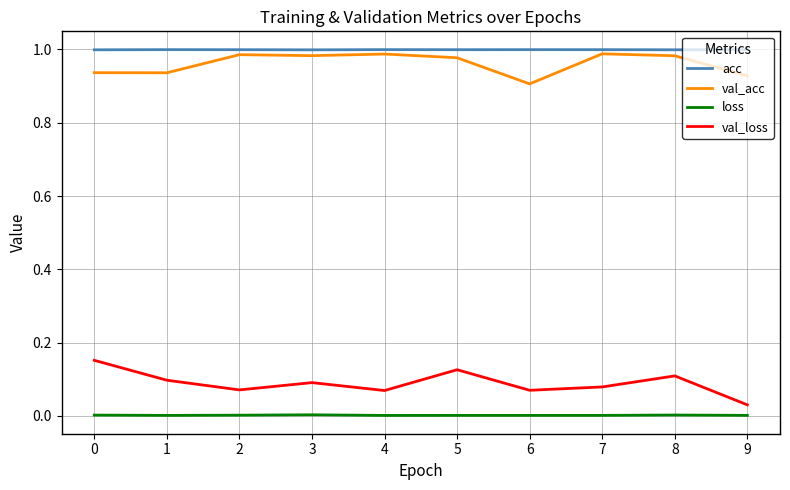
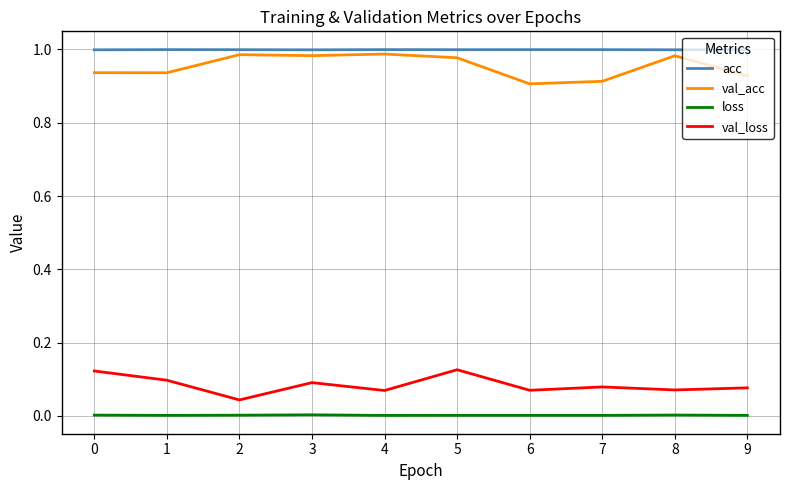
val_loss, 0: 0.15 -> 0.12
val_loss, 2: 0.07 -> 0.04
val_acc, 7: 0.99 -> 0.91
val_loss, 8: 0.11 -> 0.07
val_loss, 9: 0.03 -> 0.08
